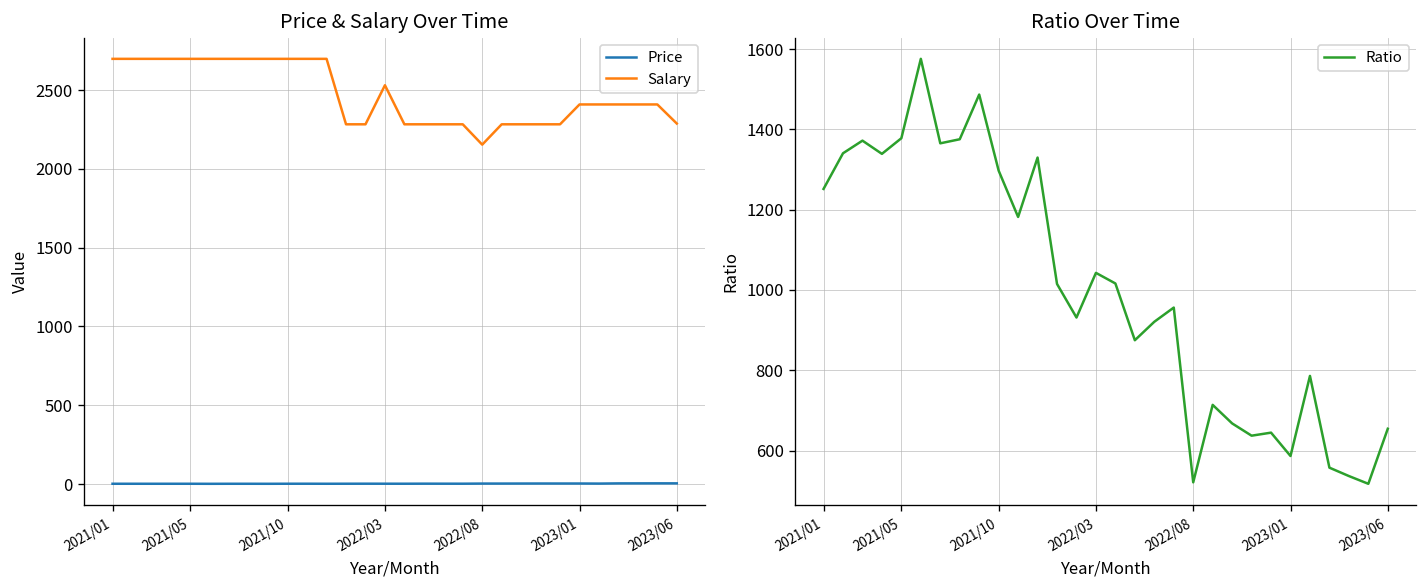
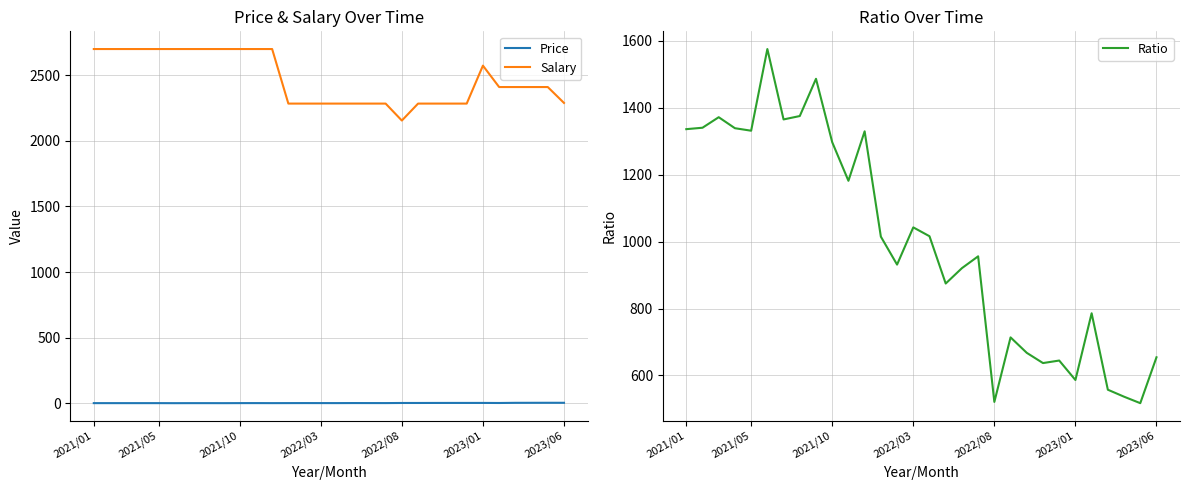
Price & Salary Over Time, Salary, 2022/03: 2530 -> 2280
Price & Salary Over Time, Salary, 2023/01: 2410 -> 2570
Ratio Over Time, 2021/01: 1250 -> 1340
Ratio Over Time, 2021/05: 1380 -> 1330
